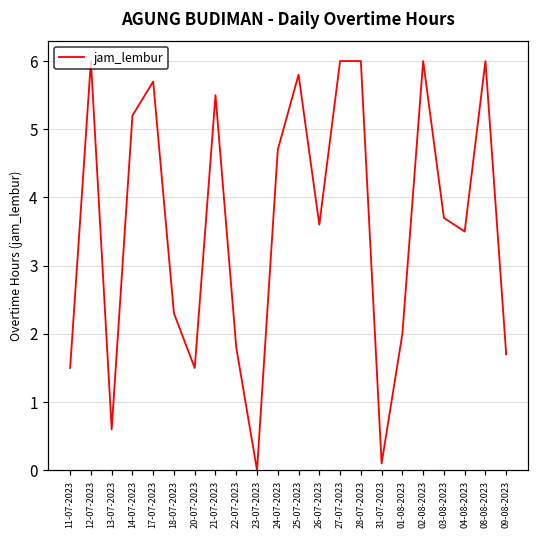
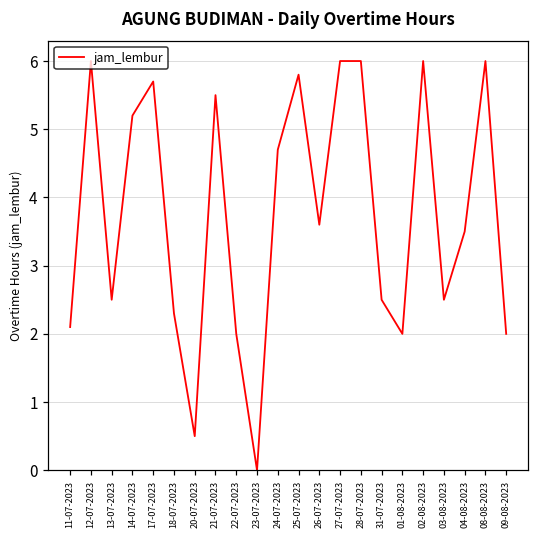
11-07-2023: 1.5 -> 2.1
13-07-2023: 0.6 -> 2.5
20-07-2023: 1.5 -> 0.5
22-07-2023: 1.8 -> 2.0
31-07-2023: 0.1 -> 2.5
03-08-2023: 3.7 -> 2.5
09-08-2023: 1.7 -> 2.0
